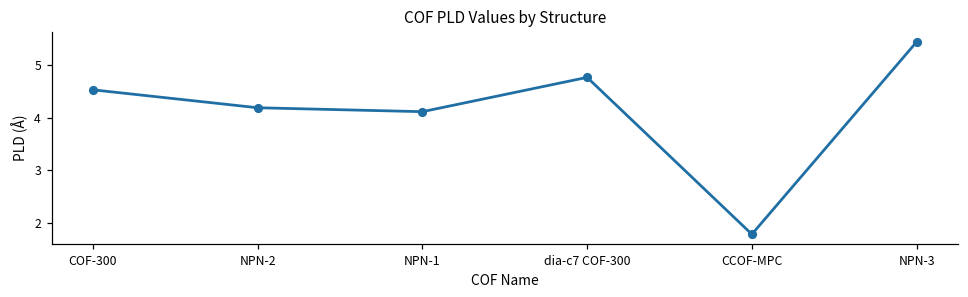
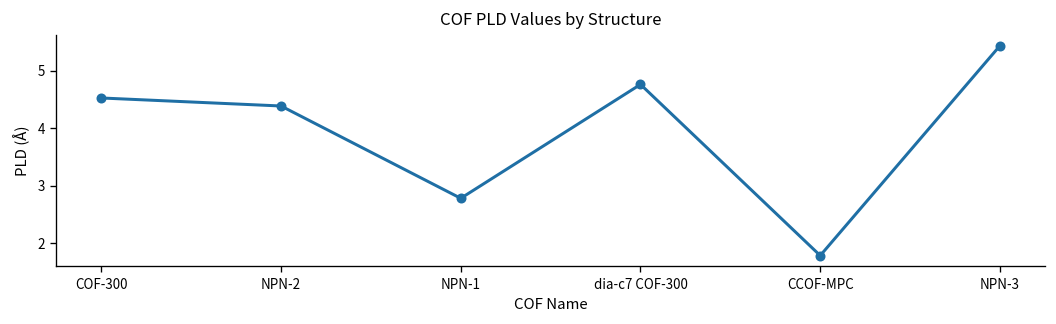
NPN-2: 4.2 -> 4.4
NPN-1: 4.1 -> 2.8
